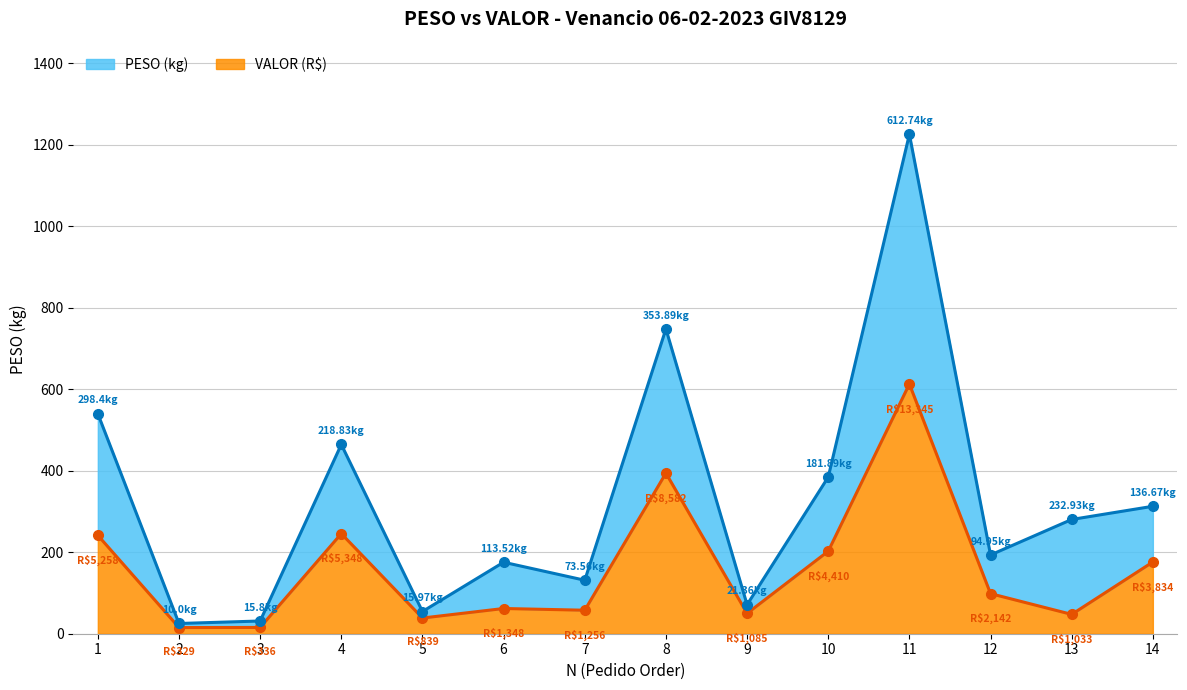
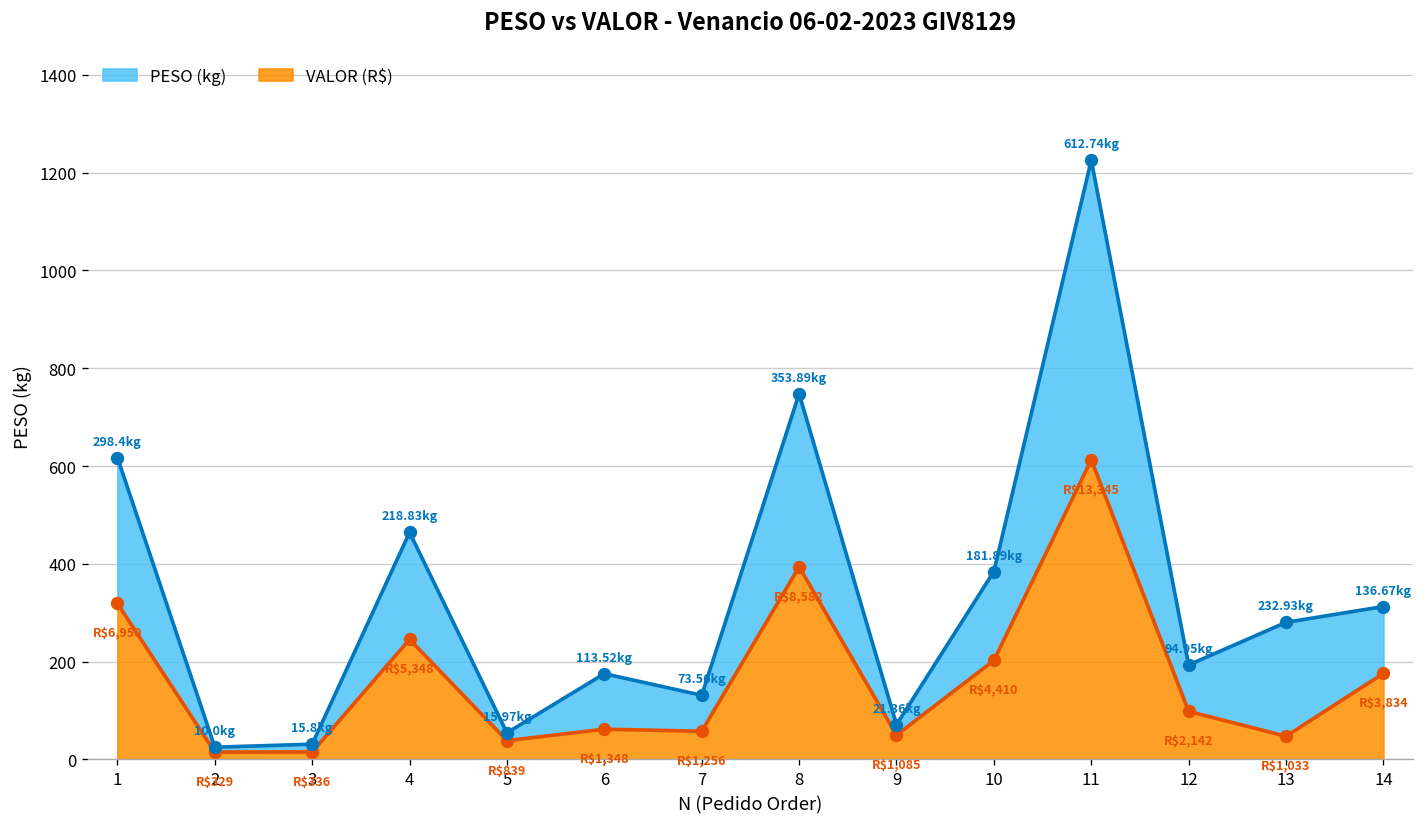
VALOR (R$), 1: $5,258 -> $6,950
